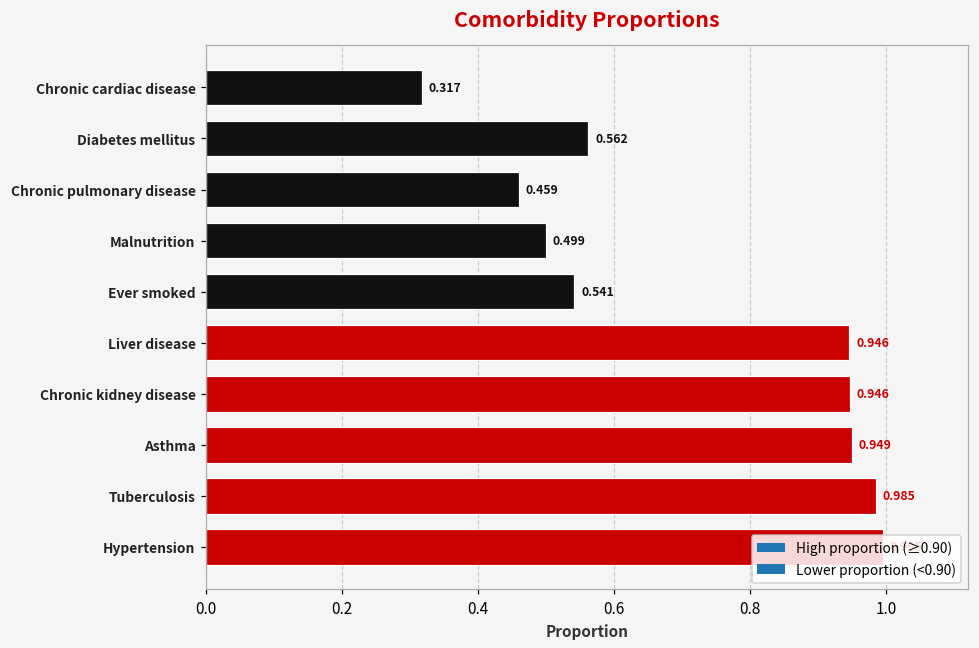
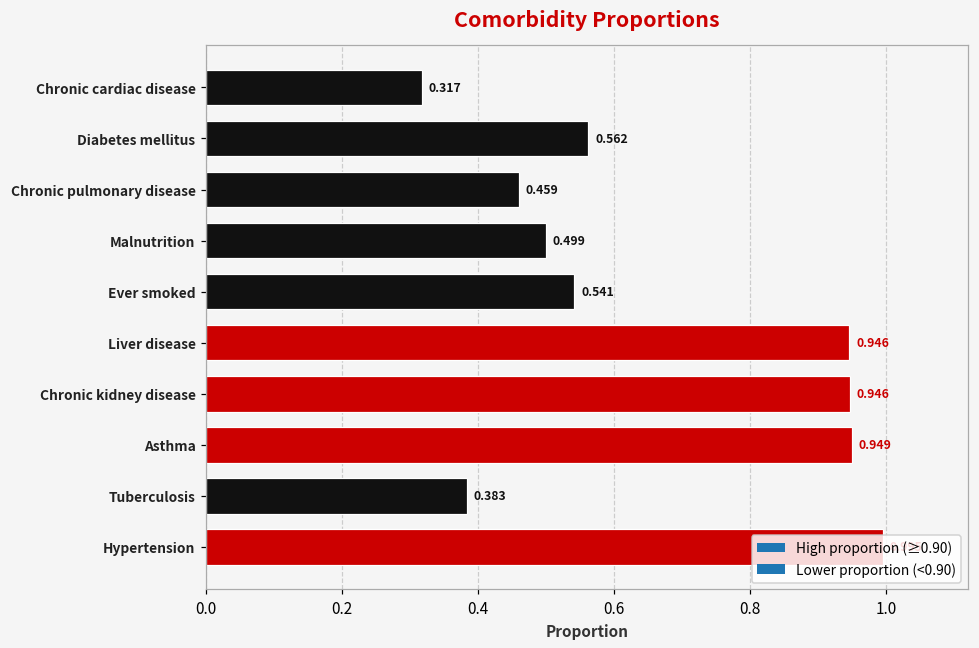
Tuberculosis: 0.985 -> 0.383
